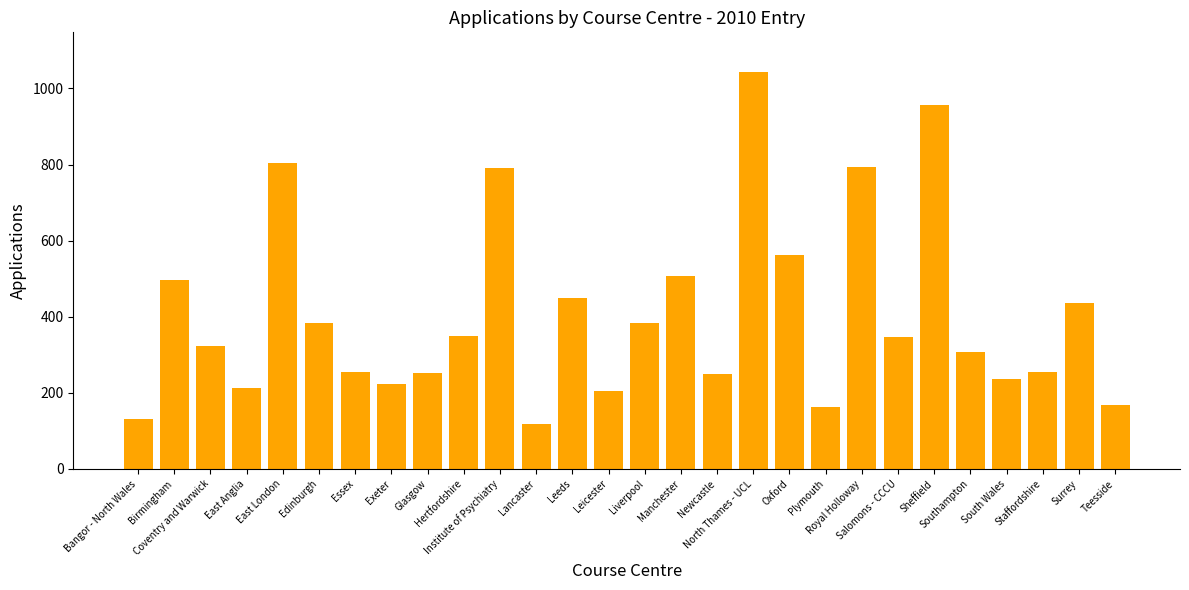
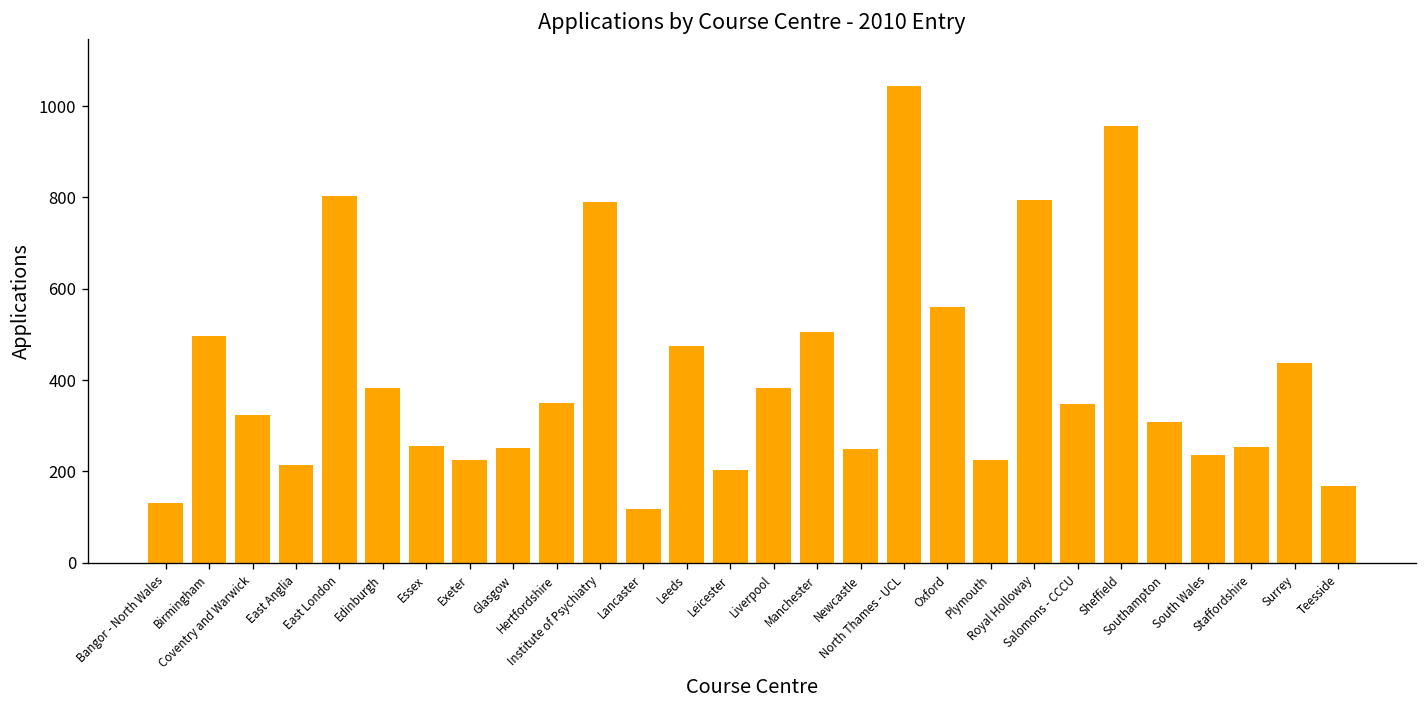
Leeds: 450 -> 470
Plymouth: 160 -> 230
